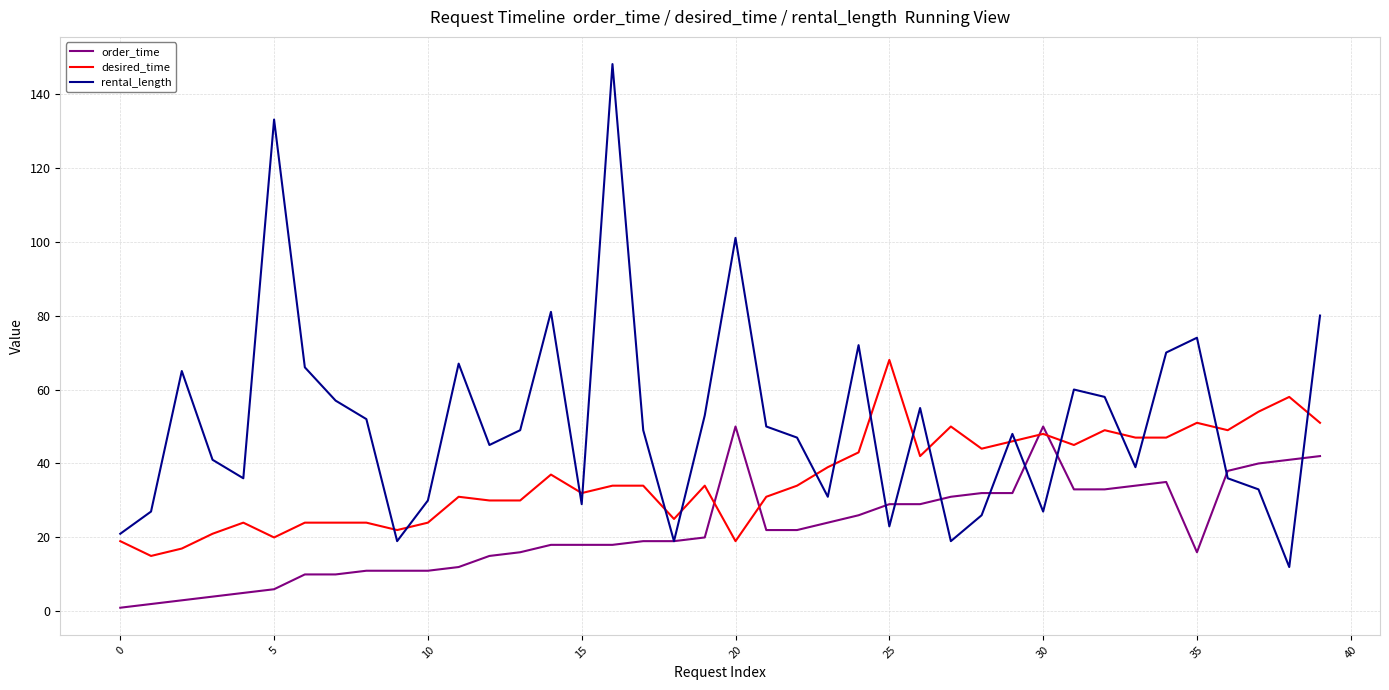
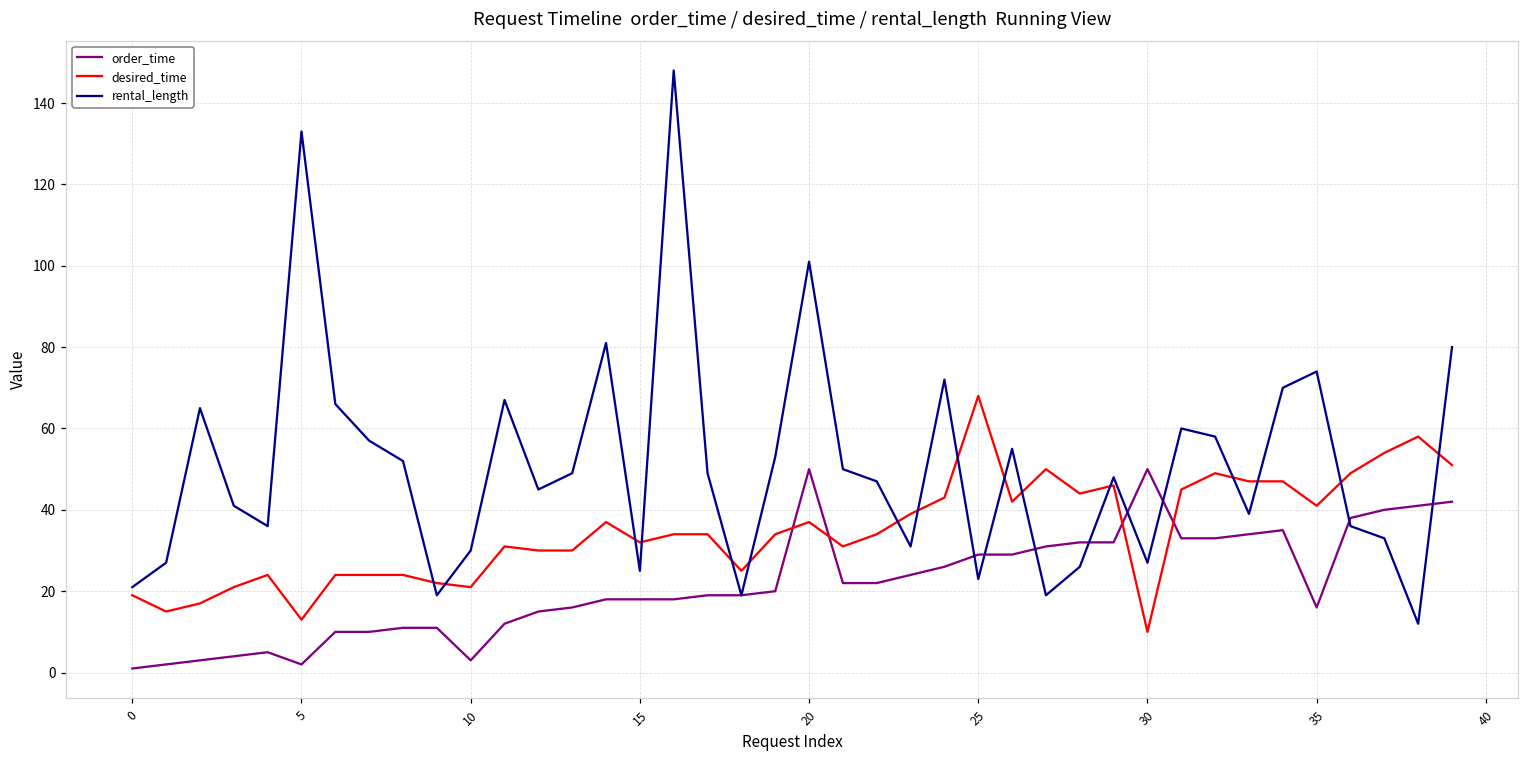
order_time, 5: 6 -> 2
desired_time, 5: 20 -> 13
order_time, 10: 11 -> 3
desired_time, 10: 24 -> 21
rental_length, 15: 29 -> 25
desired_time, 20: 19 -> 37
desired_time, 30: 48 -> 10
desired_time, 35: 51 -> 41
